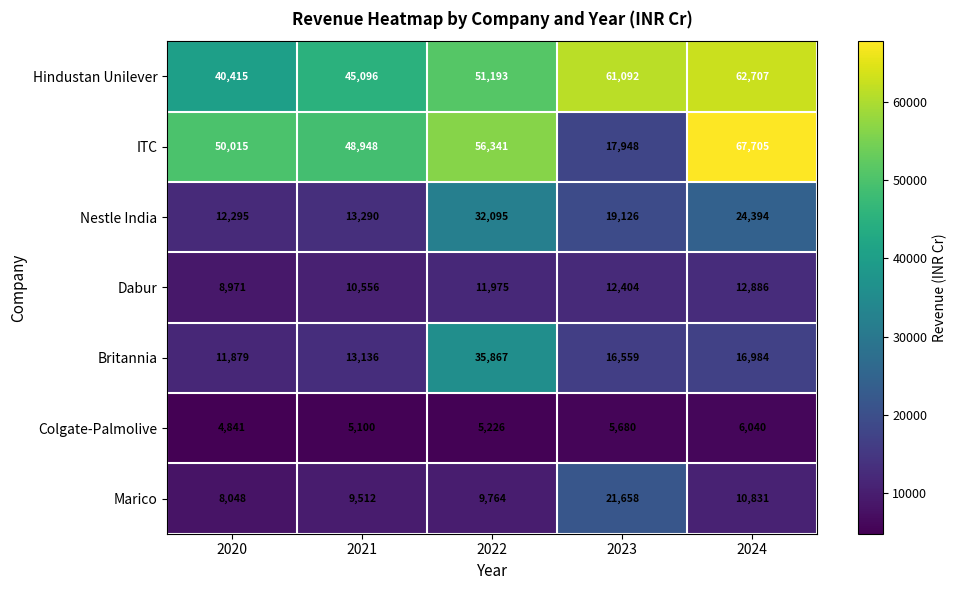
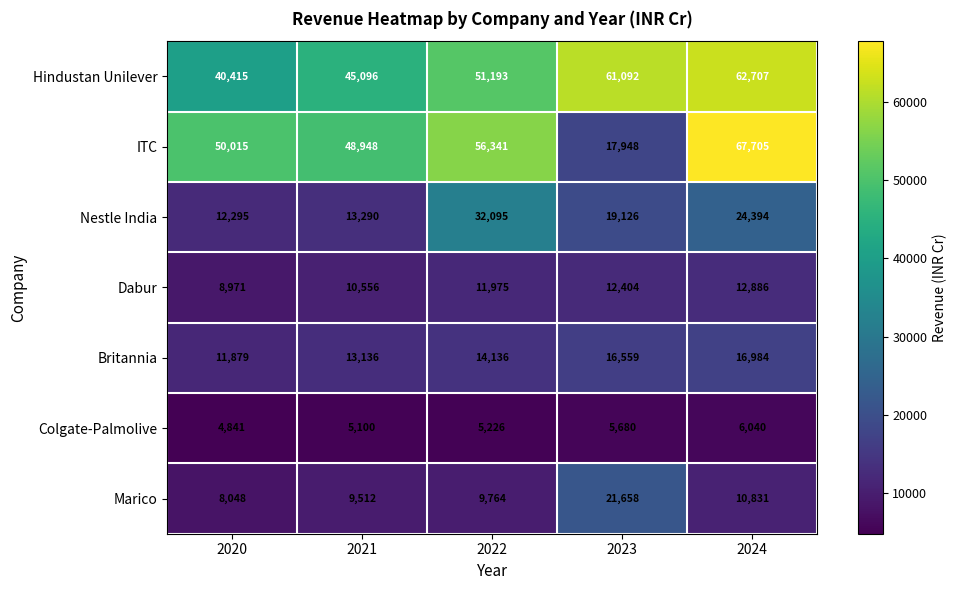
Britannia, 2022: 35,867 -> 14,136
